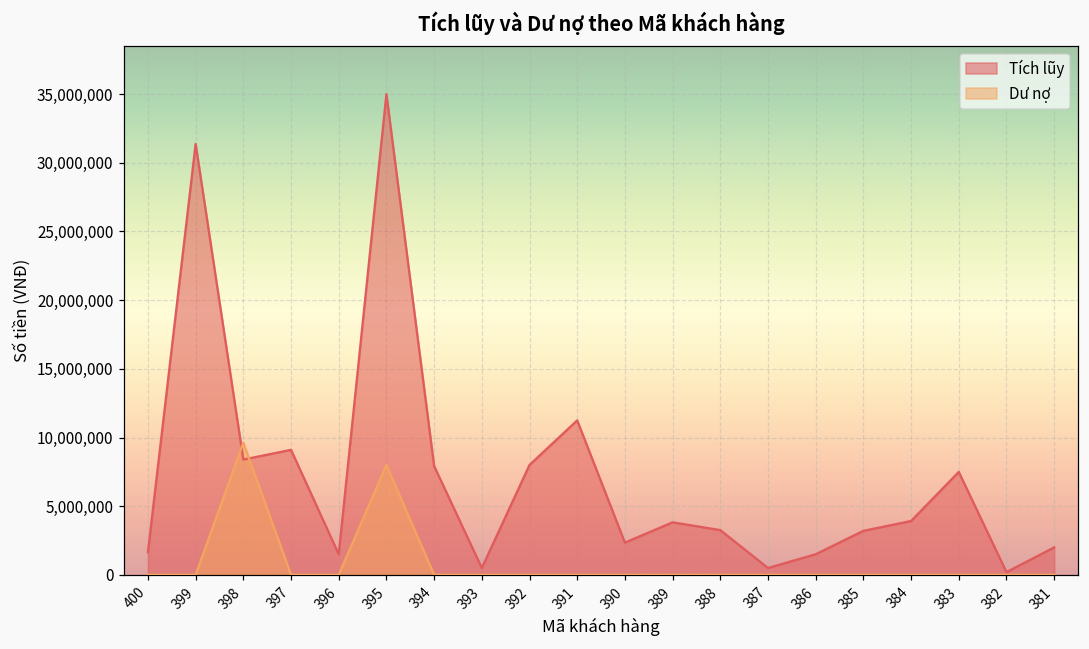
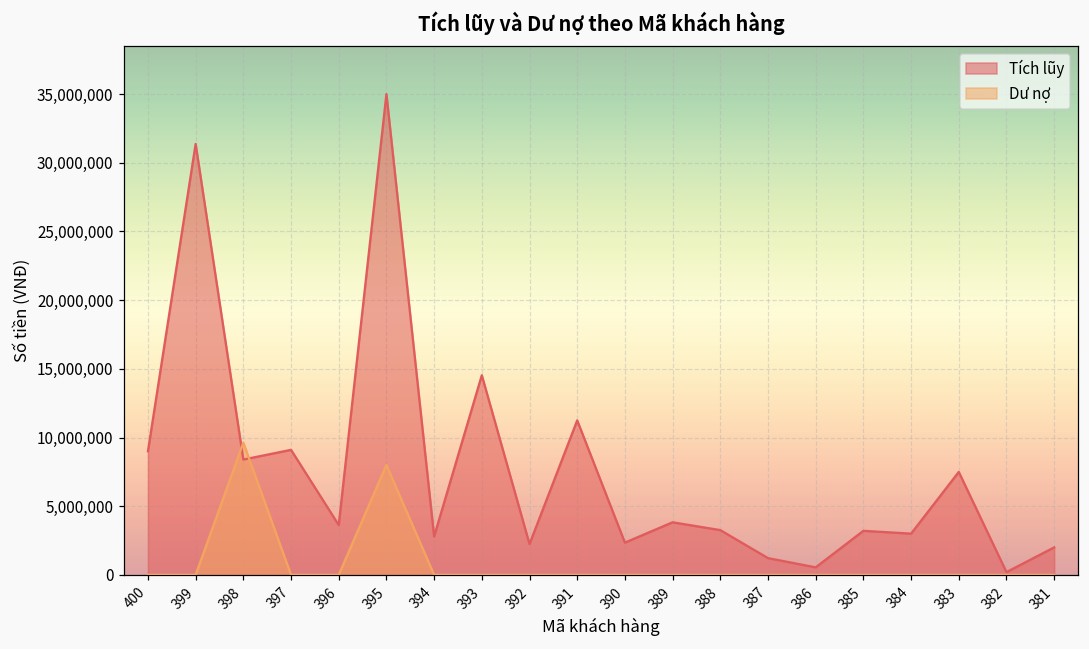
Tích lũy, 400: 1,700,000 -> 9,000,000
Tích lũy, 396: 1,500,000 -> 3,600,000
Tích lũy, 394: 7,900,000 -> 2,800,000
Tích lũy, 393: 500,000 -> 14,500,000
Tích lũy, 392: 8,000,000 -> 2,200,000
Tích lũy, 387: 500,000 -> 1,200,000
Tích lũy, 386: 1,500,000 -> 500,000
Tích lũy, 384: 3,900,000 -> 3,000,000
